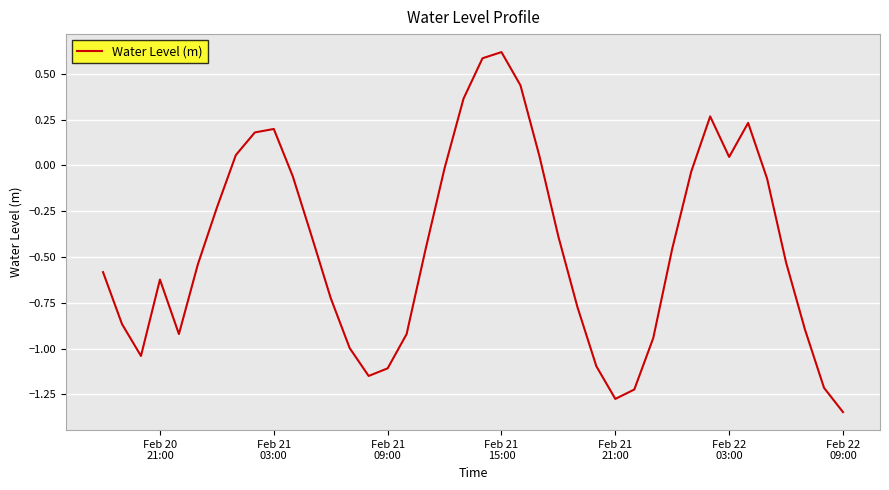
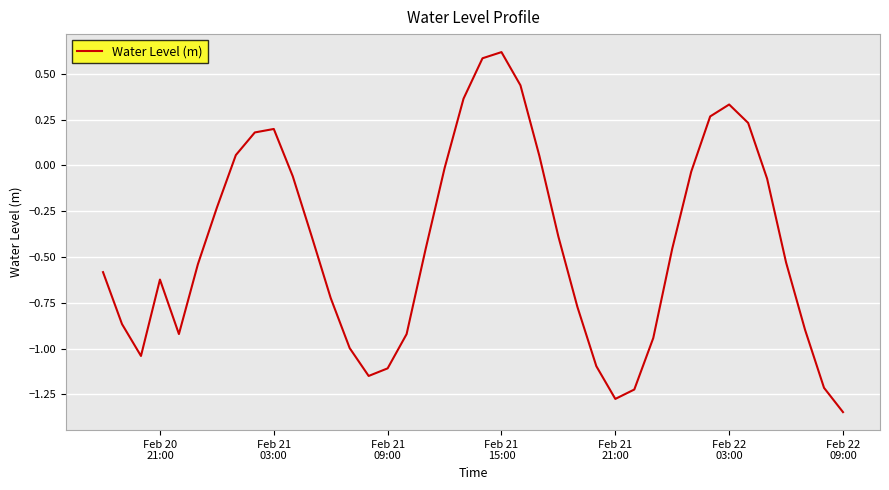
Feb 22 03:00: 0.05 -> 0.33
